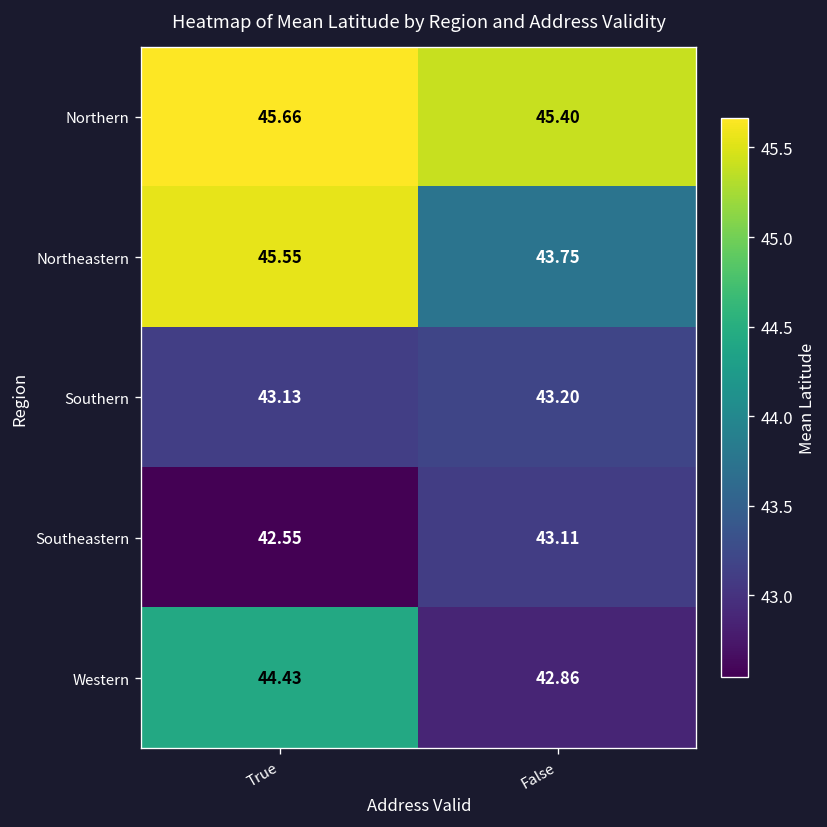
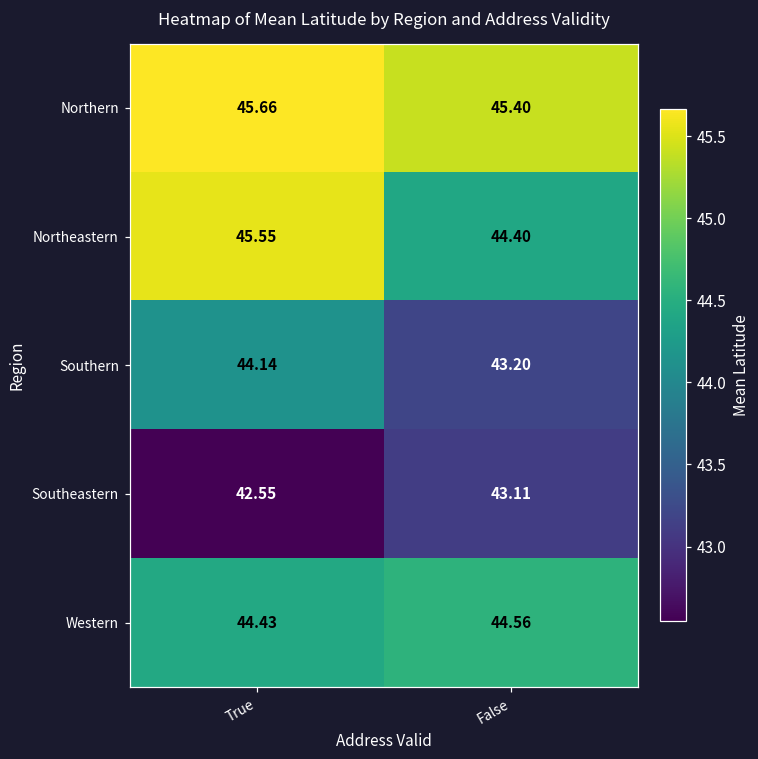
Northeastern, False: 43.75 -> 44.40
Southern, True: 43.13 -> 44.14
Western, False: 42.86 -> 44.56
